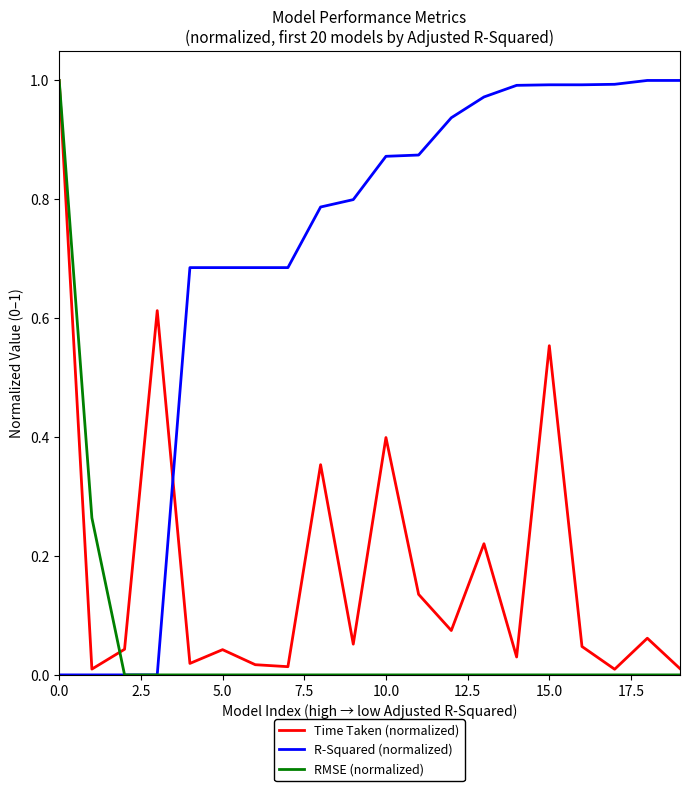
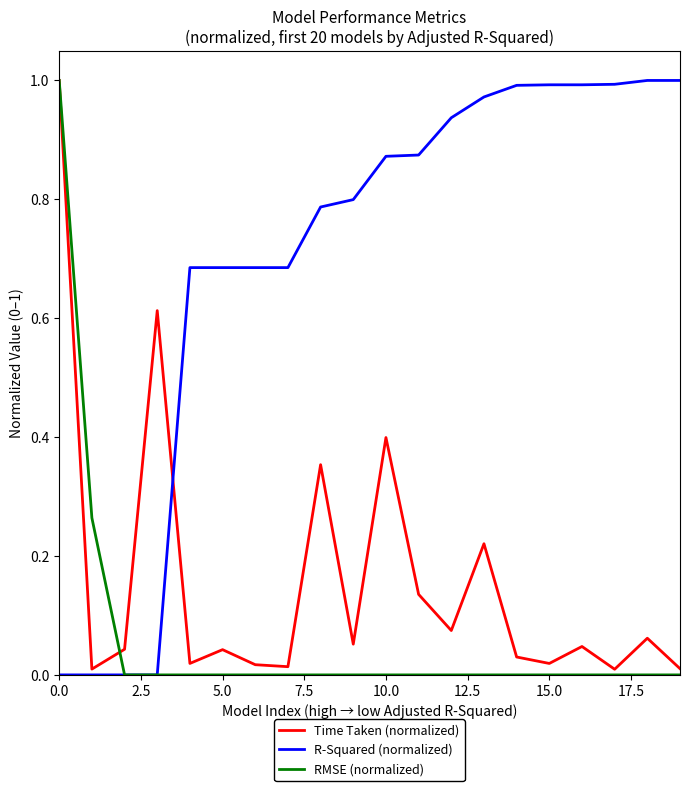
Time Taken (normalized), 15.0: 0.55 -> 0.02
